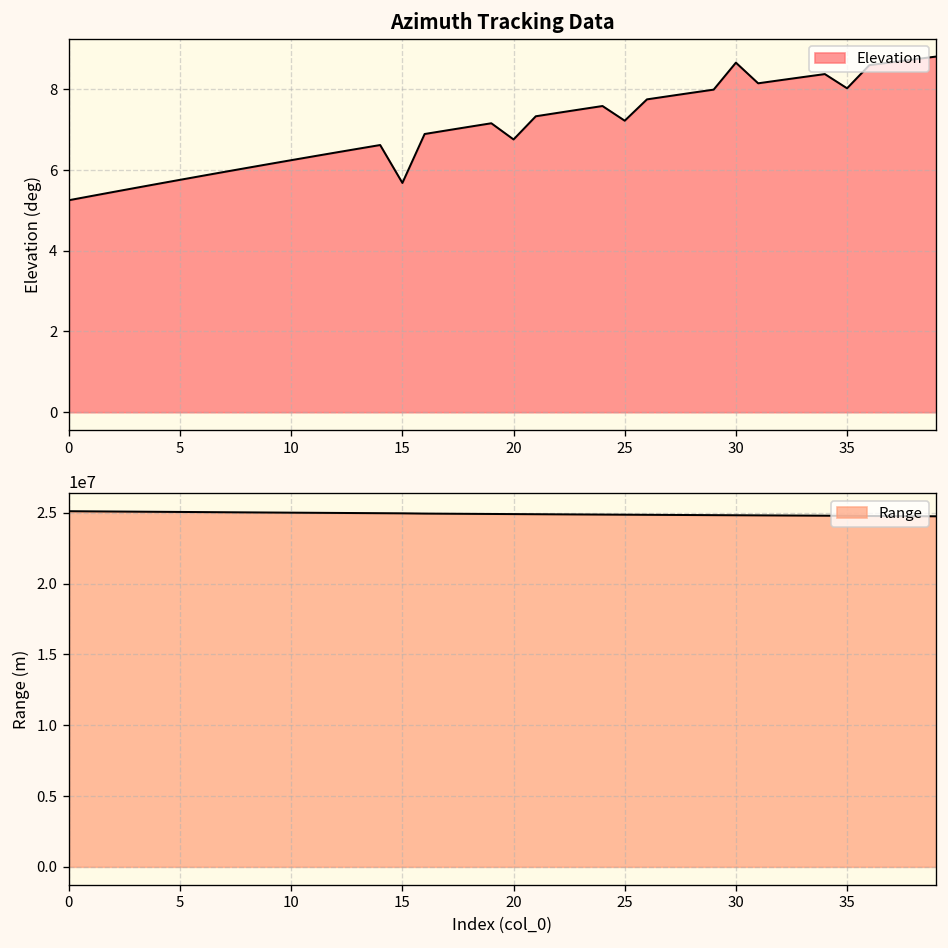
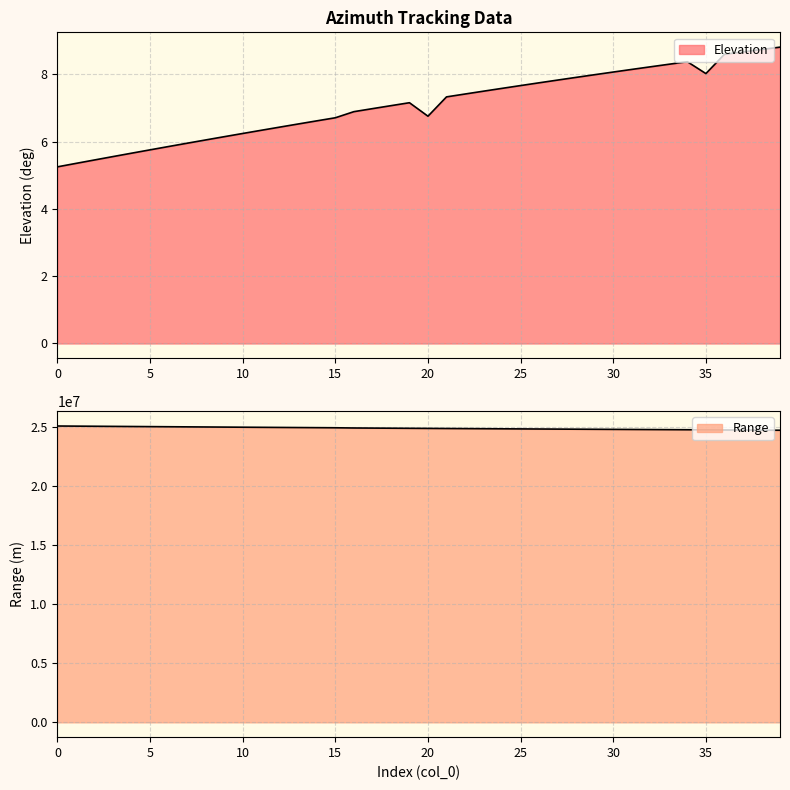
Azimuth Tracking Data, 15: 5.7 -> 6.7
Azimuth Tracking Data, 25: 7.2 -> 7.7
Azimuth Tracking Data, 30: 8.7 -> 8.1
